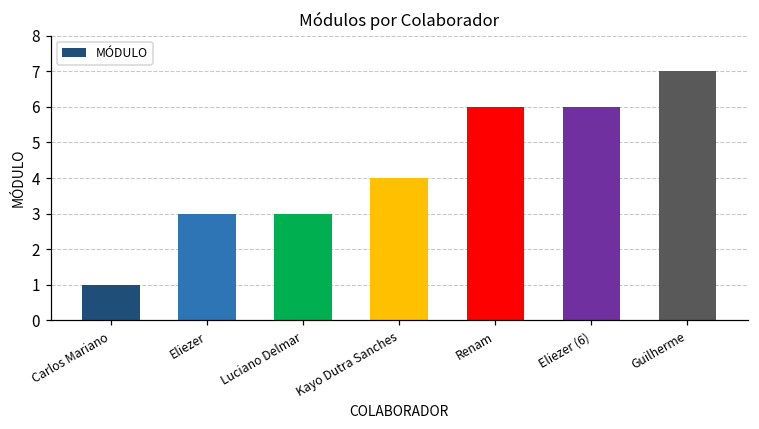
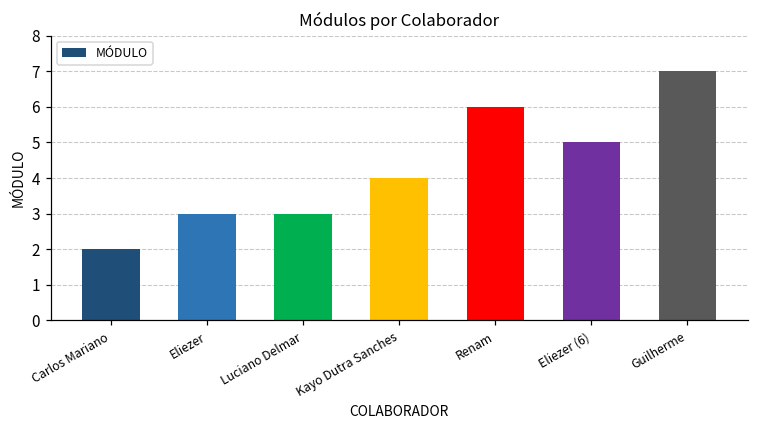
Carlos Mariano: 1 -> 2
Eliezer (6): 6 -> 5
